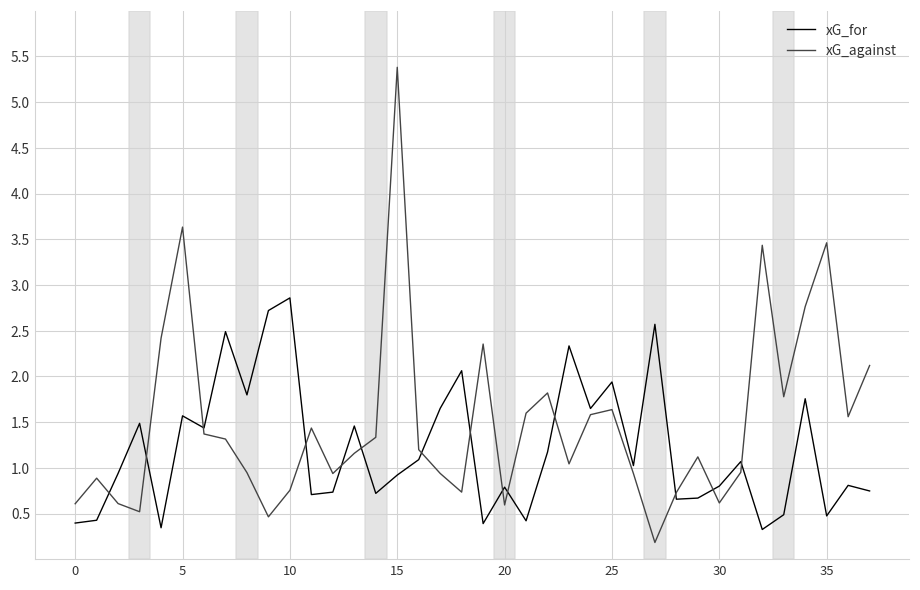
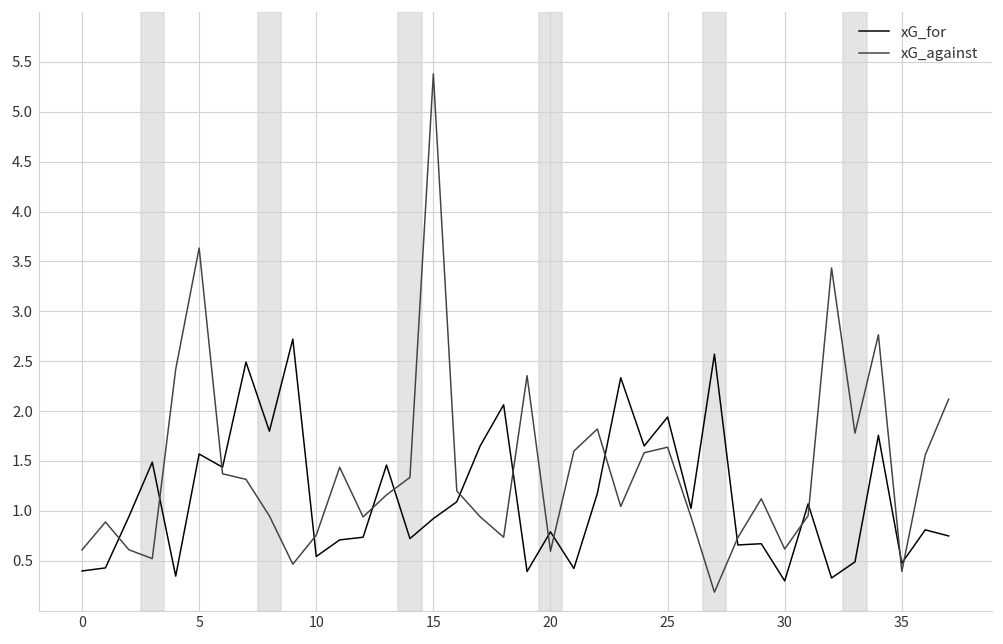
xG_for, 10: 2.9 -> 0.5
xG_for, 30: 0.8 -> 0.3
xG_against, 35: 3.5 -> 0.4
